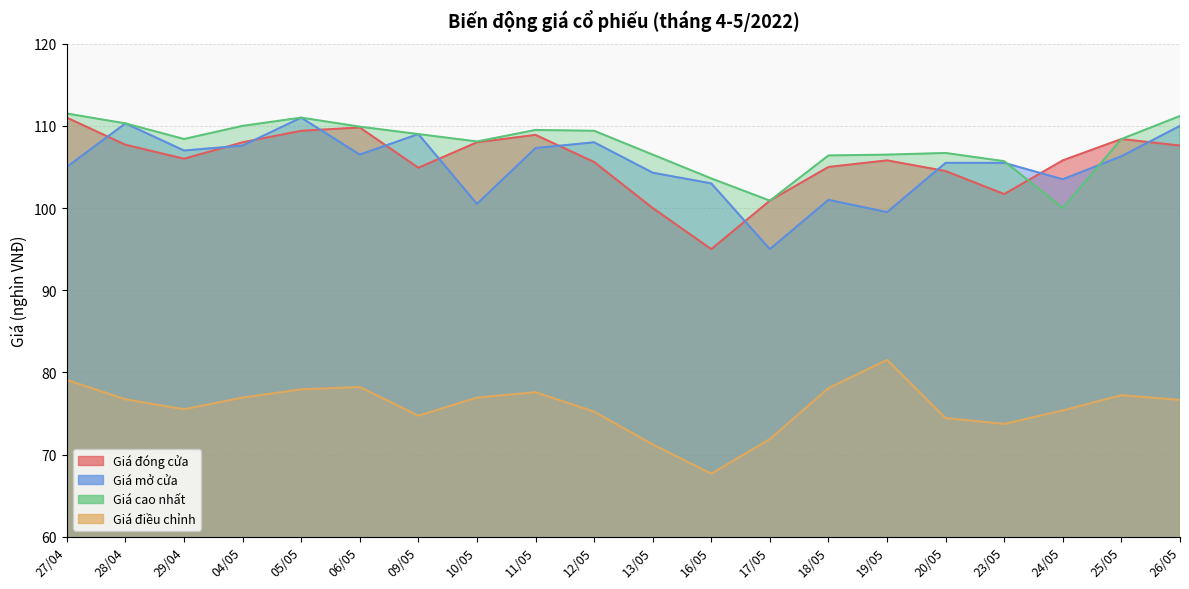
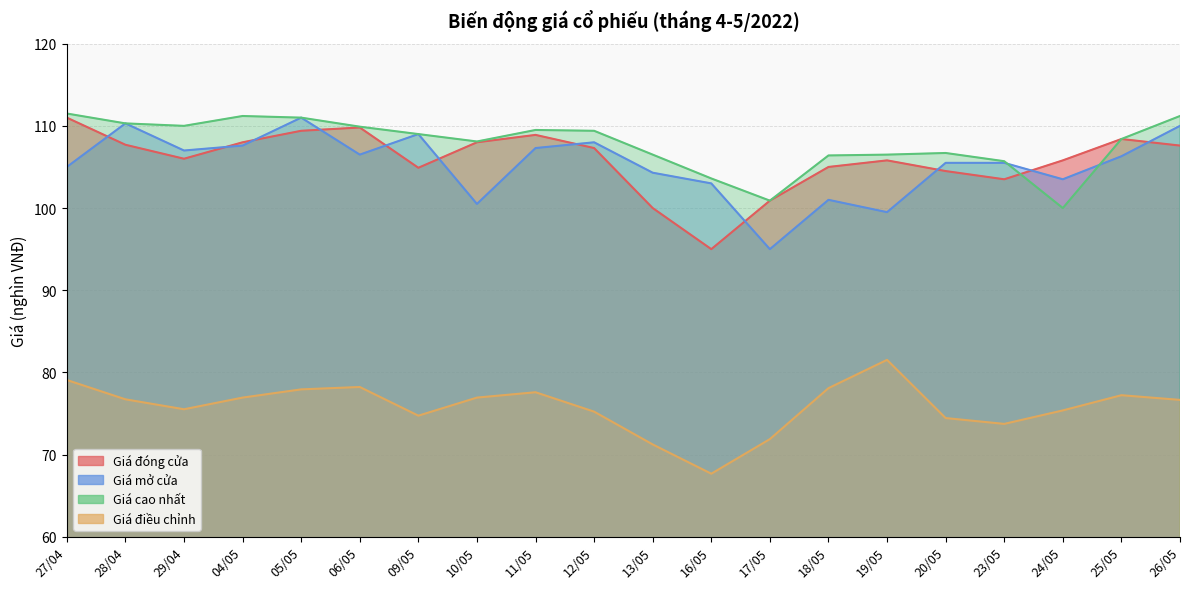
Giá cao nhất, 29/04: 108 -> 110
Giá cao nhất, 04/05: 110 -> 111
Giá đóng cửa, 12/05: 106 -> 107
Giá đóng cửa, 23/05: 102 -> 104
